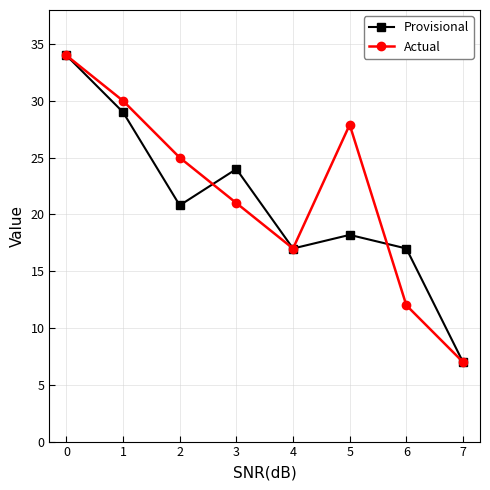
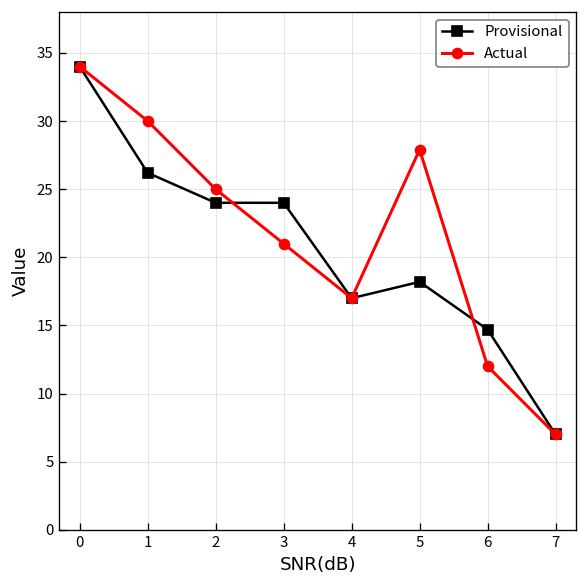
Provisional, 1: 29.0 -> 26.2
Provisional, 2: 20.8 -> 24.0
Provisional, 6: 17.0 -> 14.7
